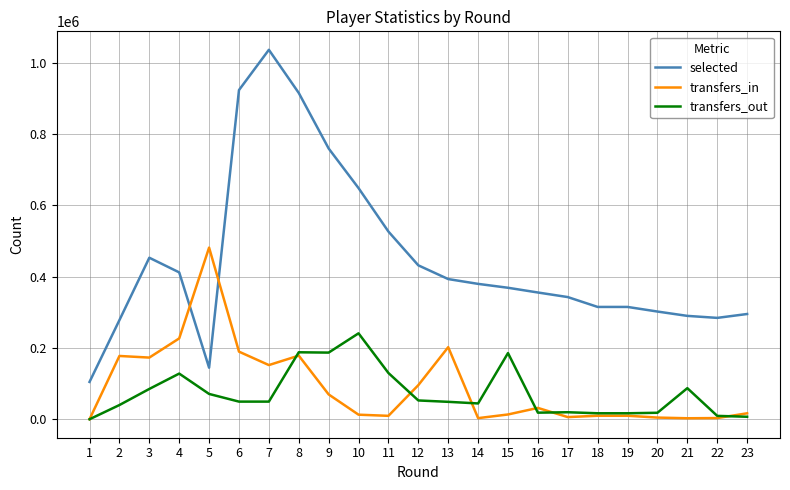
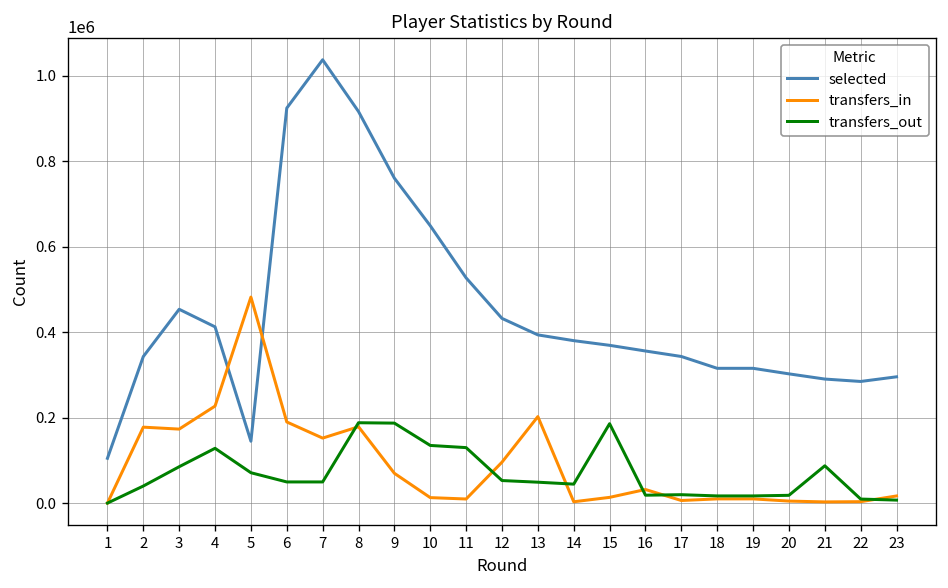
selected, 2: 280000 -> 340000
transfers_out, 10: 240000 -> 130000
